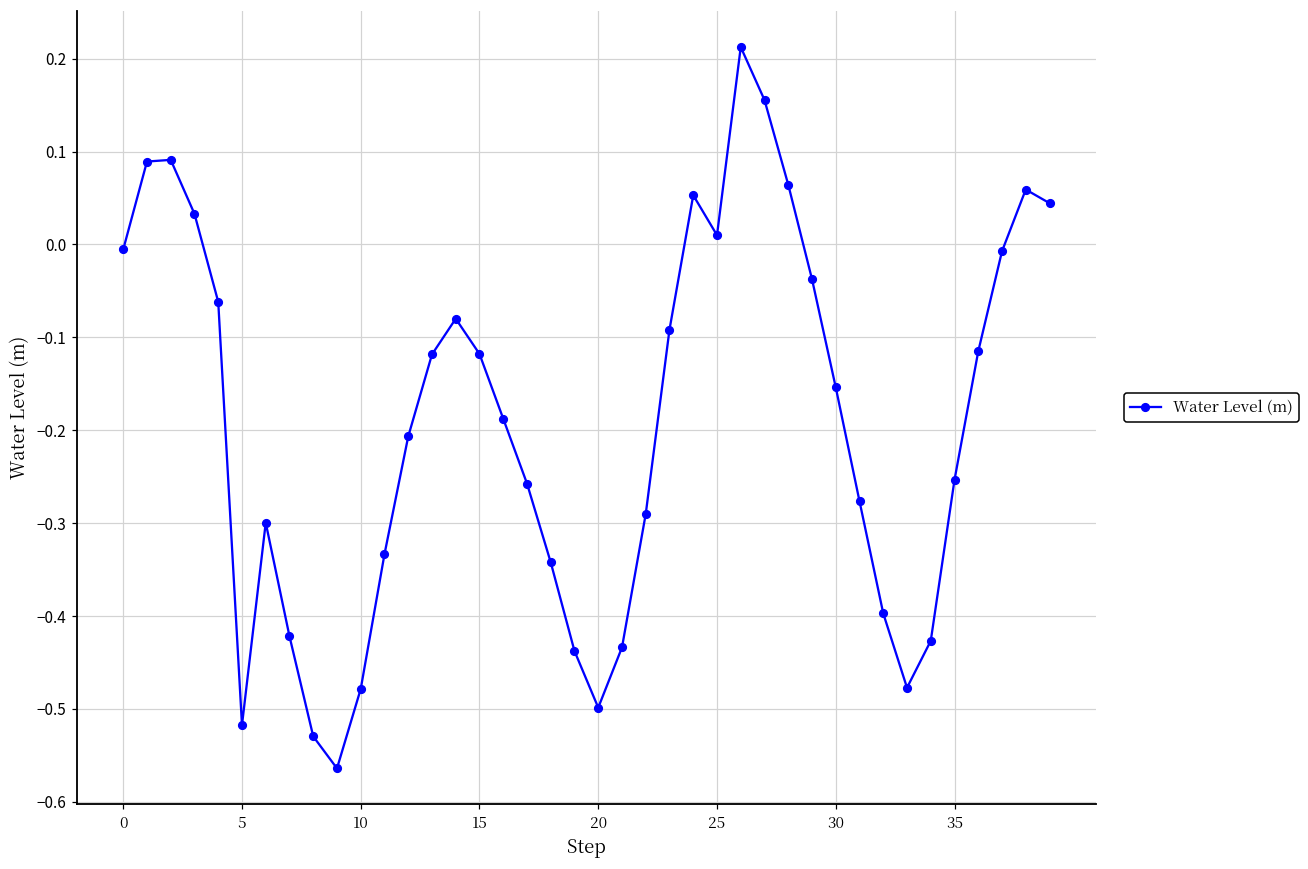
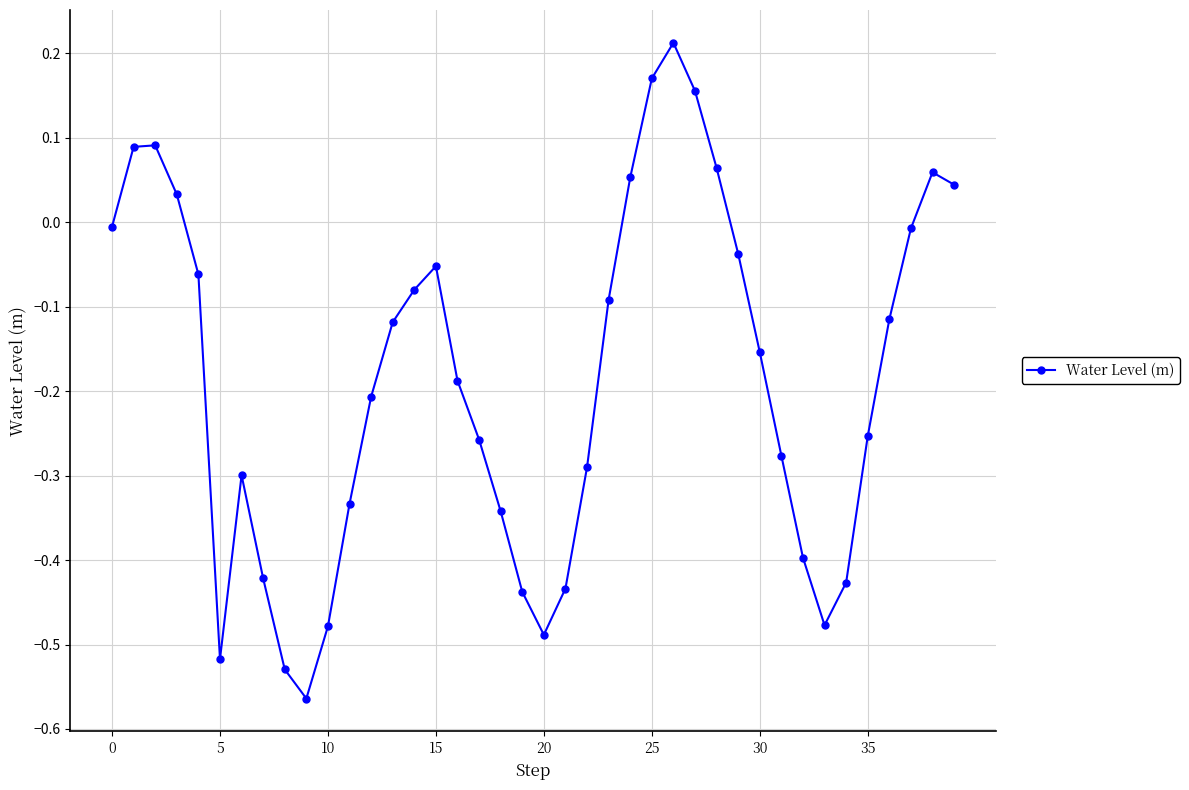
15: -0.12 -> -0.05
20: -0.50 -> -0.49
25: 0.01 -> 0.17
